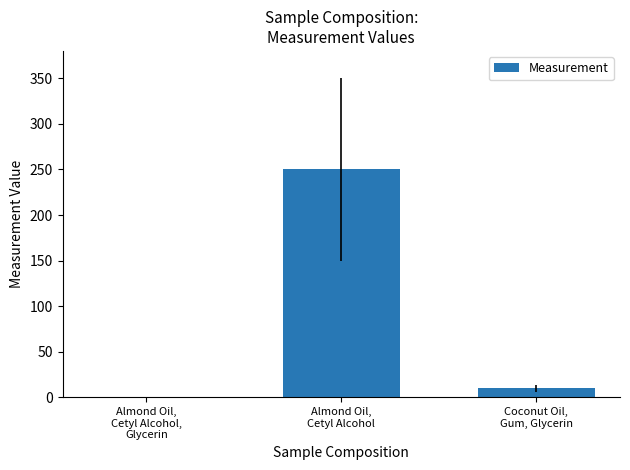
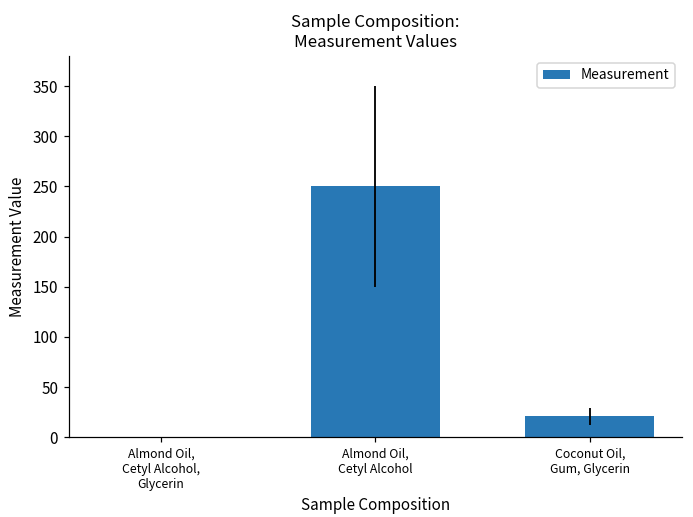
Coconut Oil, Gum, Glycerin: 10 -> 20
